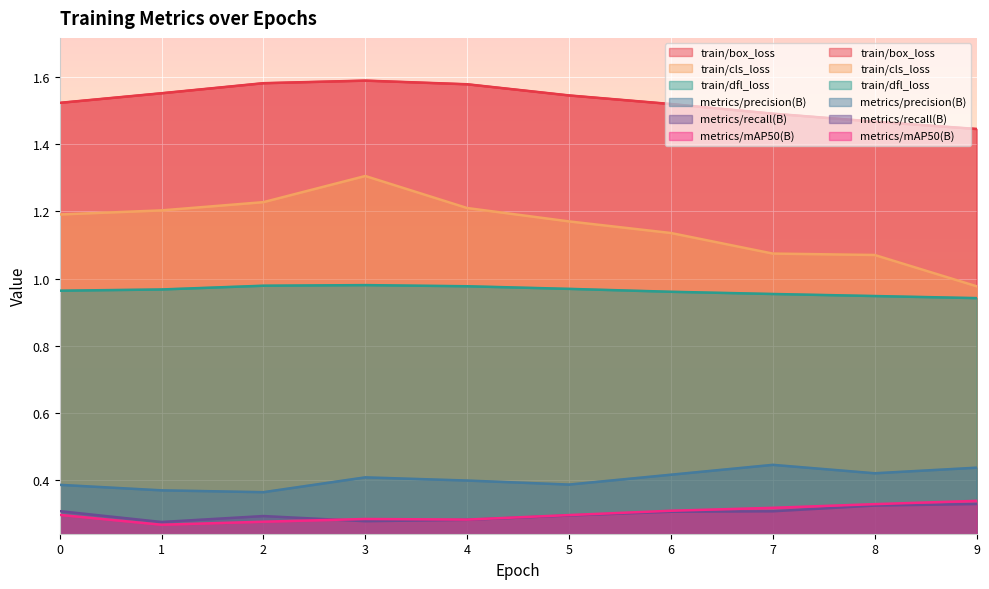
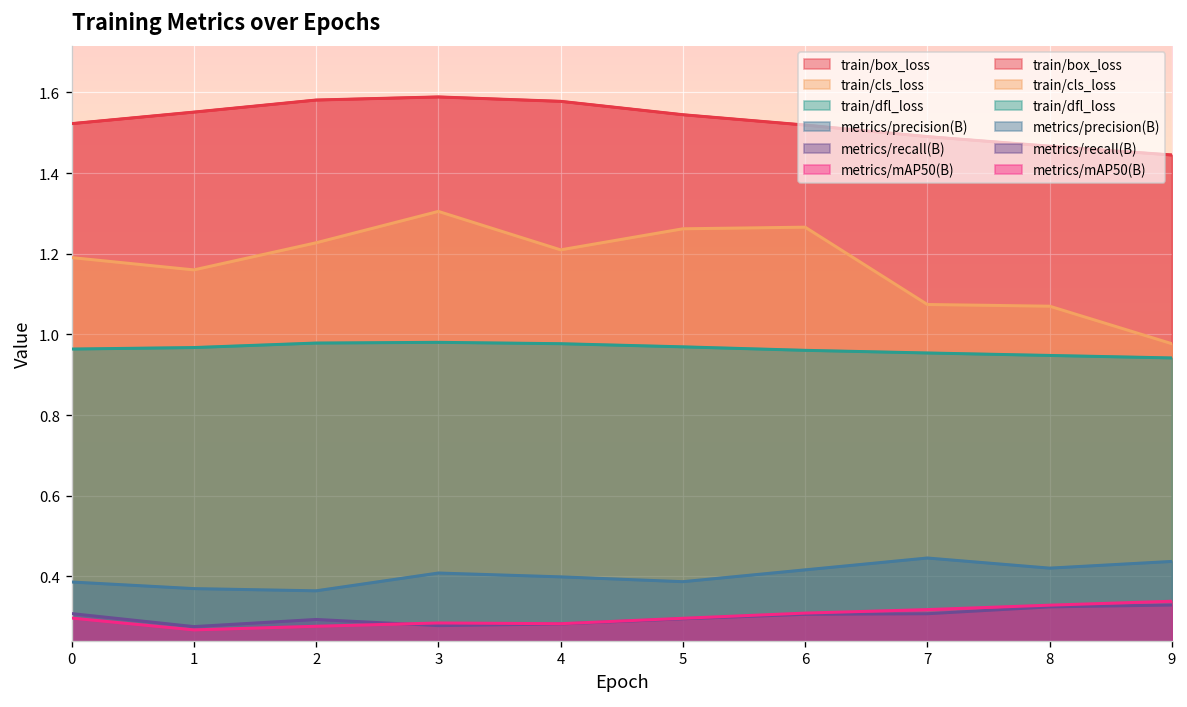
train/cls_loss, 1: 1.20 -> 1.16
train/cls_loss, 5: 1.17 -> 1.26
train/cls_loss, 6: 1.14 -> 1.27
